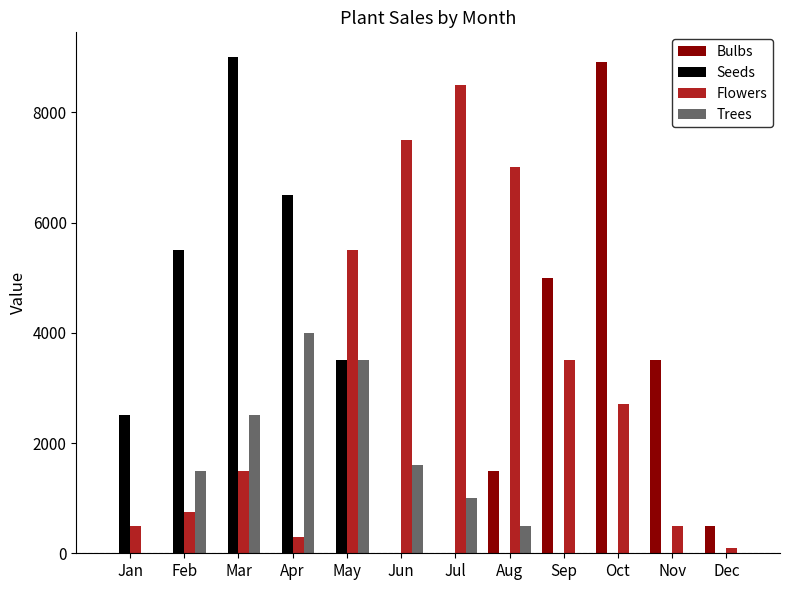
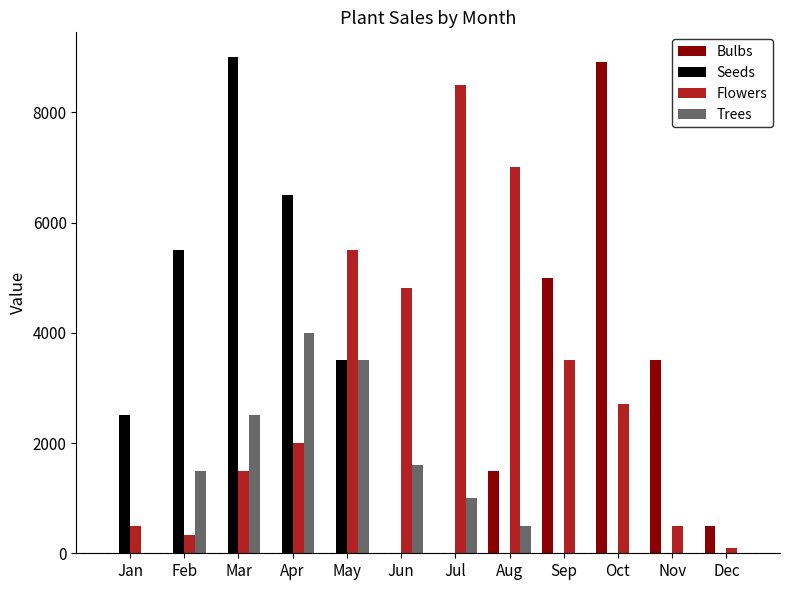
Flowers, Feb: 800 -> 300
Flowers, Apr: 300 -> 2000
Flowers, Jun: 7500 -> 4800
